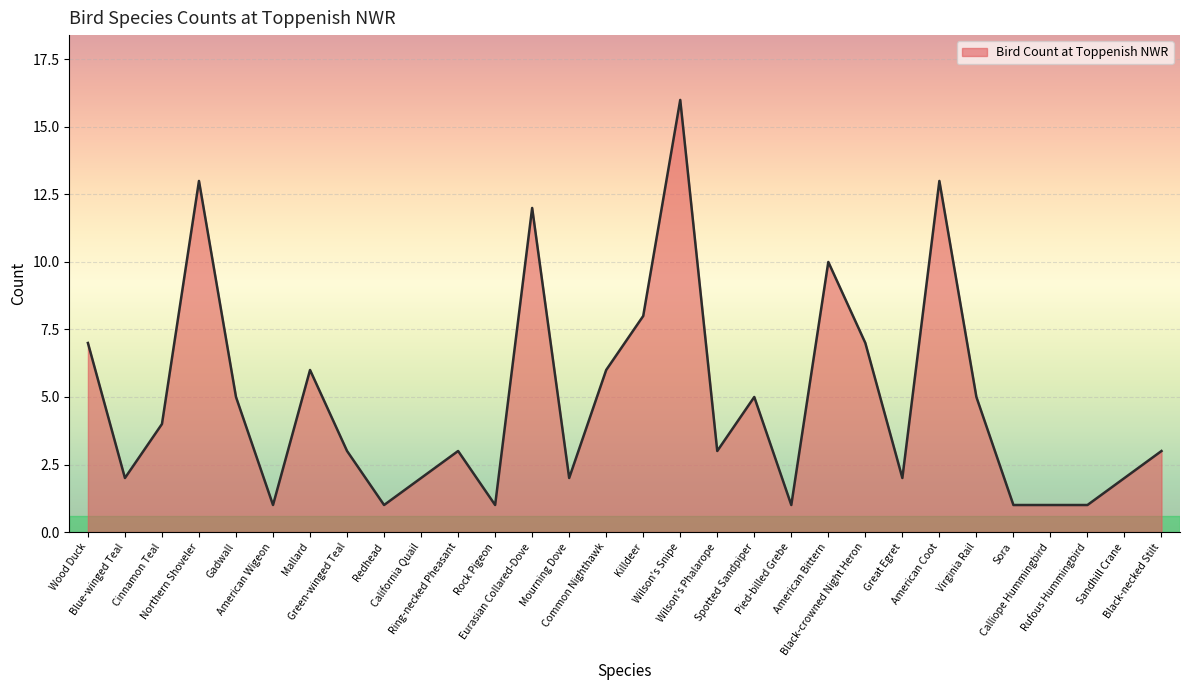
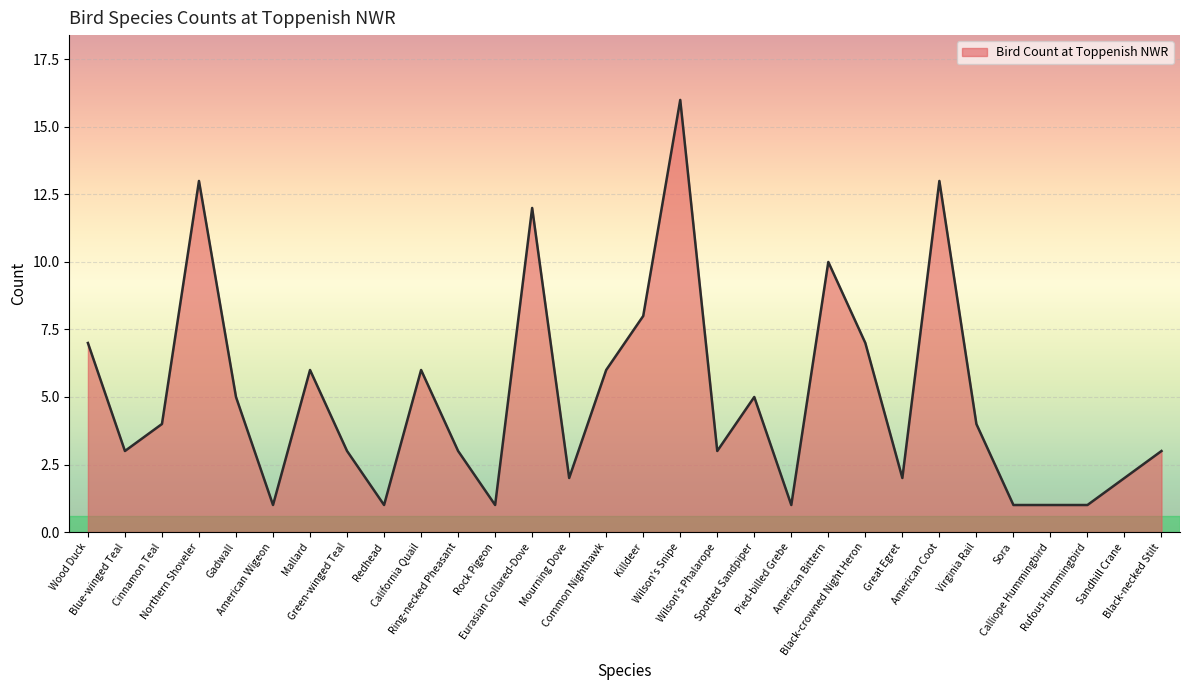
Blue-winged Teal: 2 -> 3
California Quail: 2 -> 6
Virginia Rail: 5 -> 4
